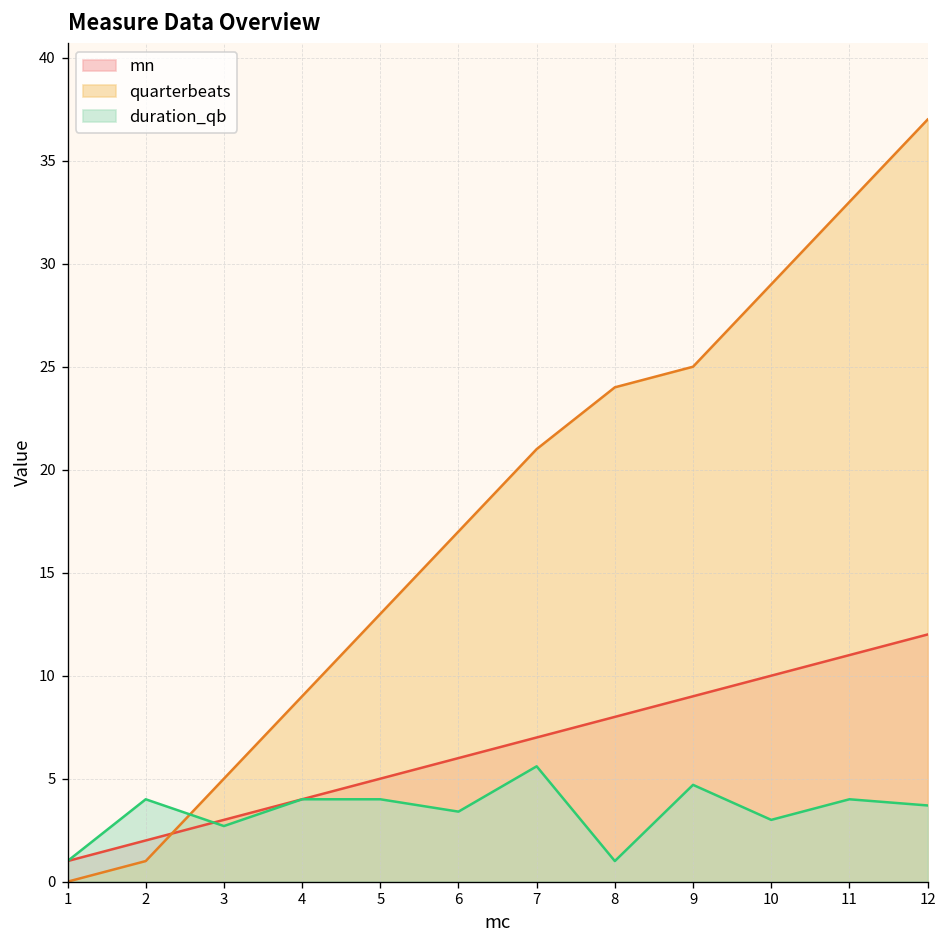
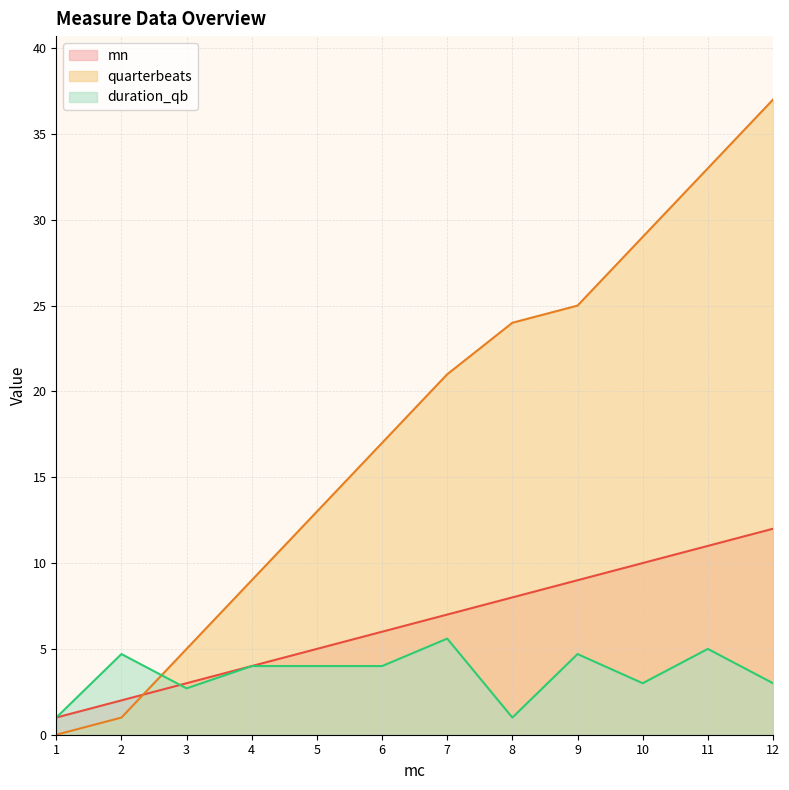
duration_qb, 2: 4.0 -> 4.7
duration_qb, 6: 3.4 -> 4.0
duration_qb, 11: 4 -> 5
duration_qb, 12: 3.7 -> 3.0
